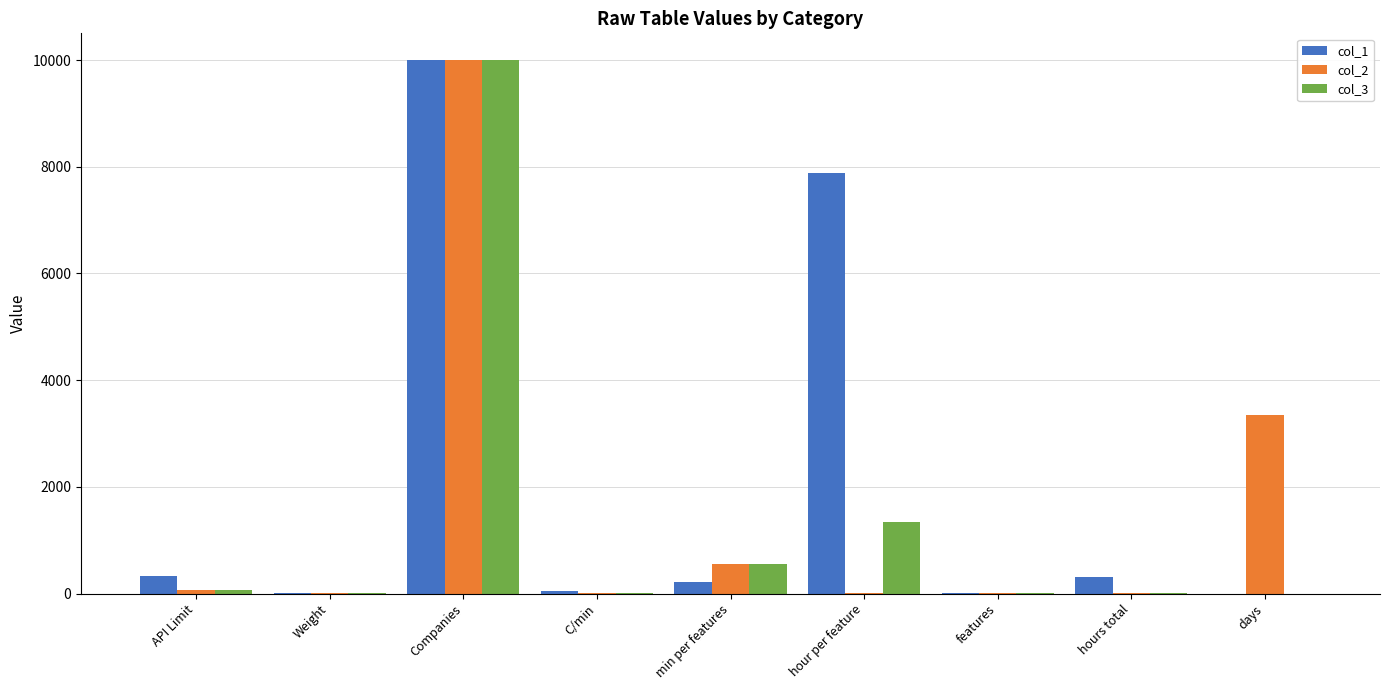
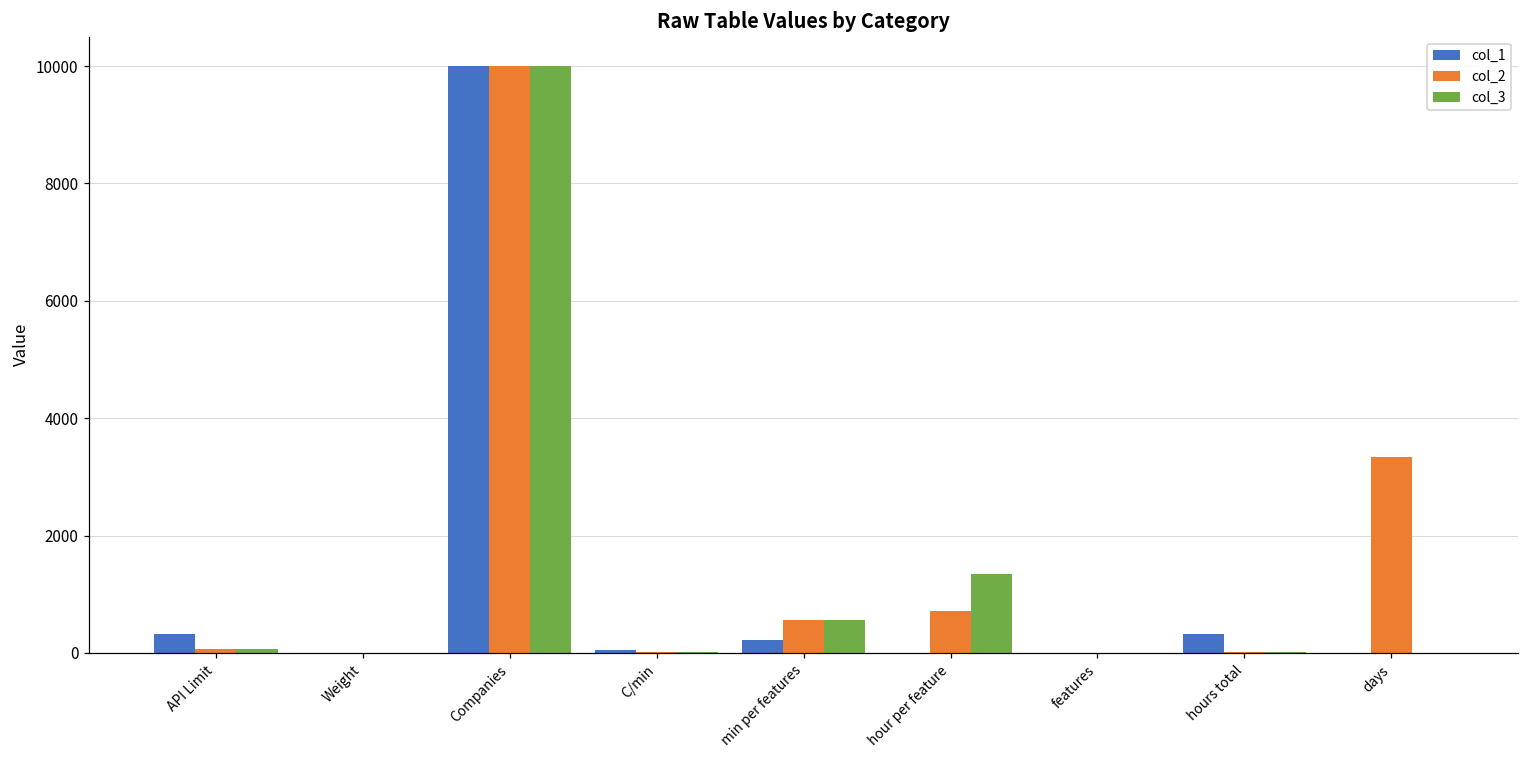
col_1, hour per feature: 7900 -> 0
col_2, hour per feature: 0 -> 700
